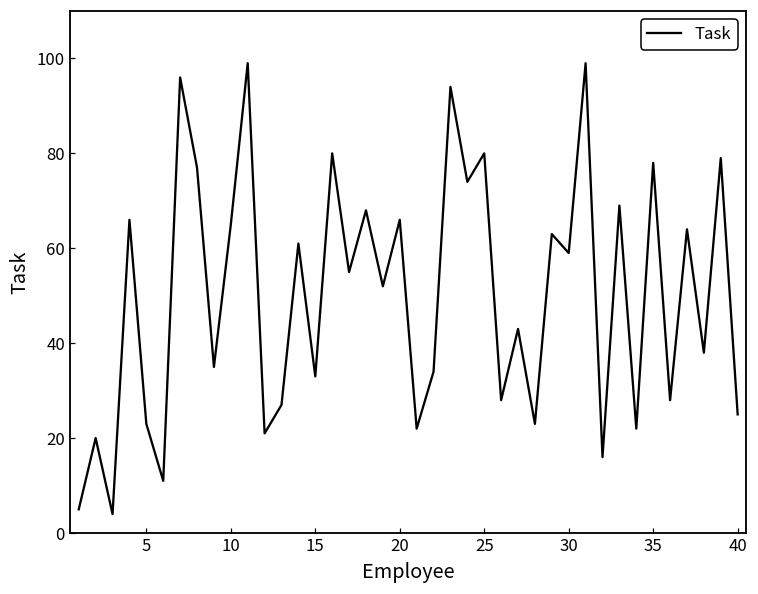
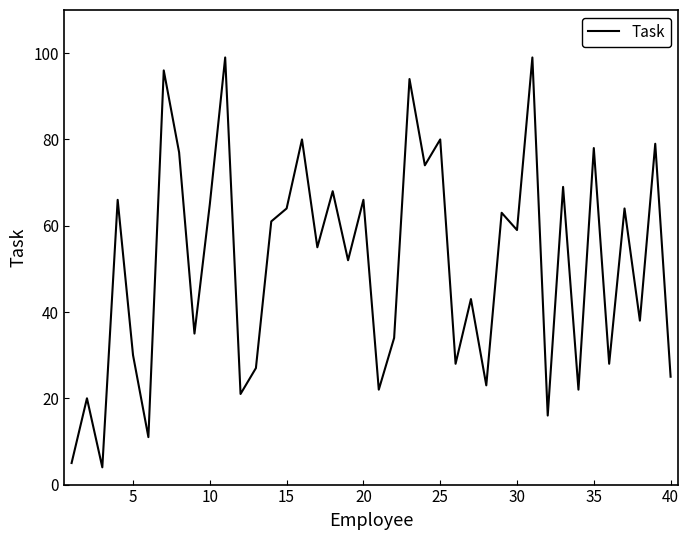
5: 23 -> 30
15: 33 -> 64
